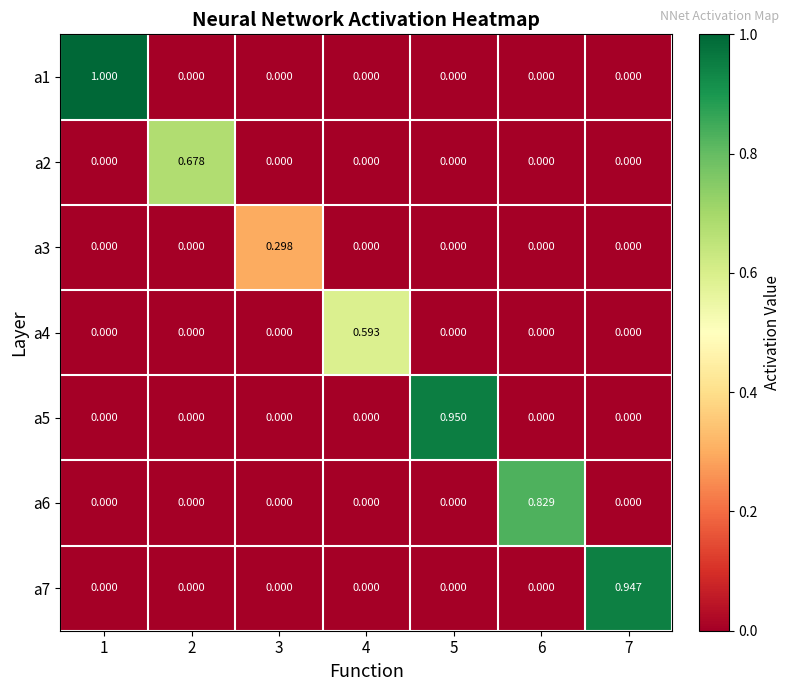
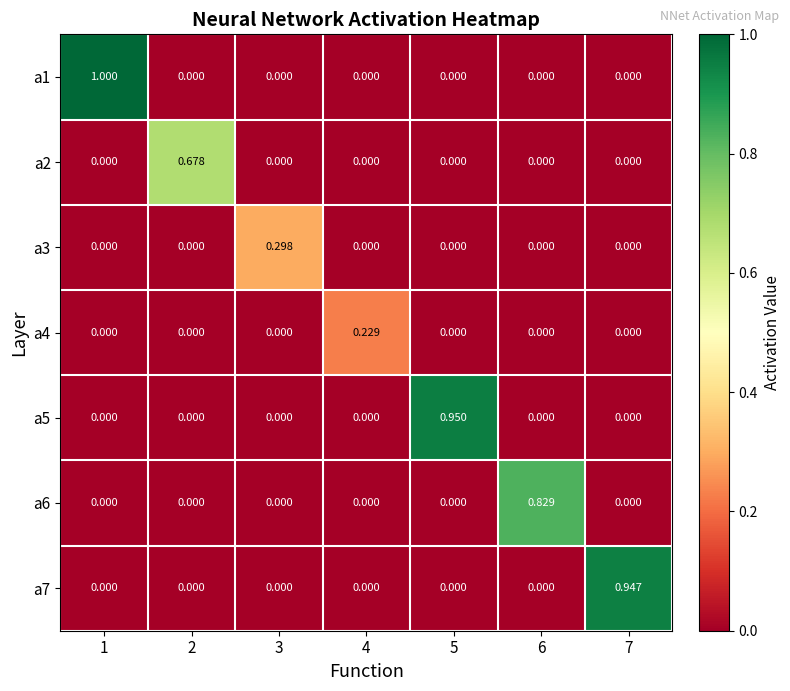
a4, 4: 0.593 -> 0.229
